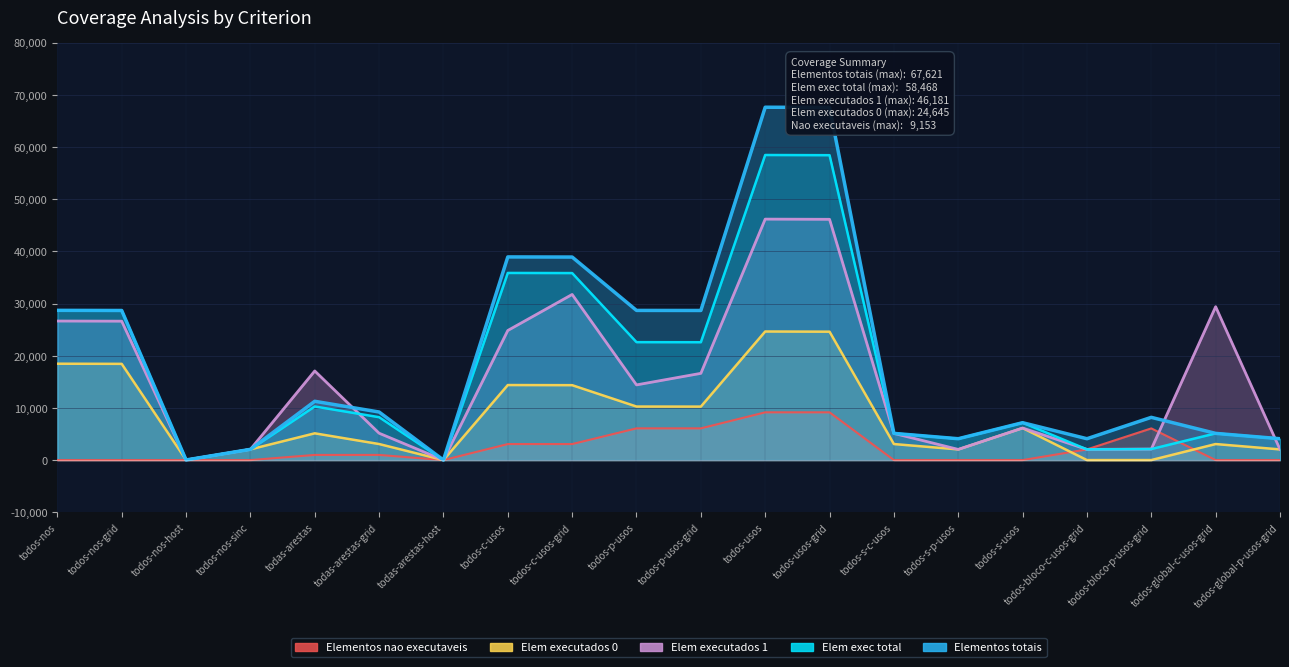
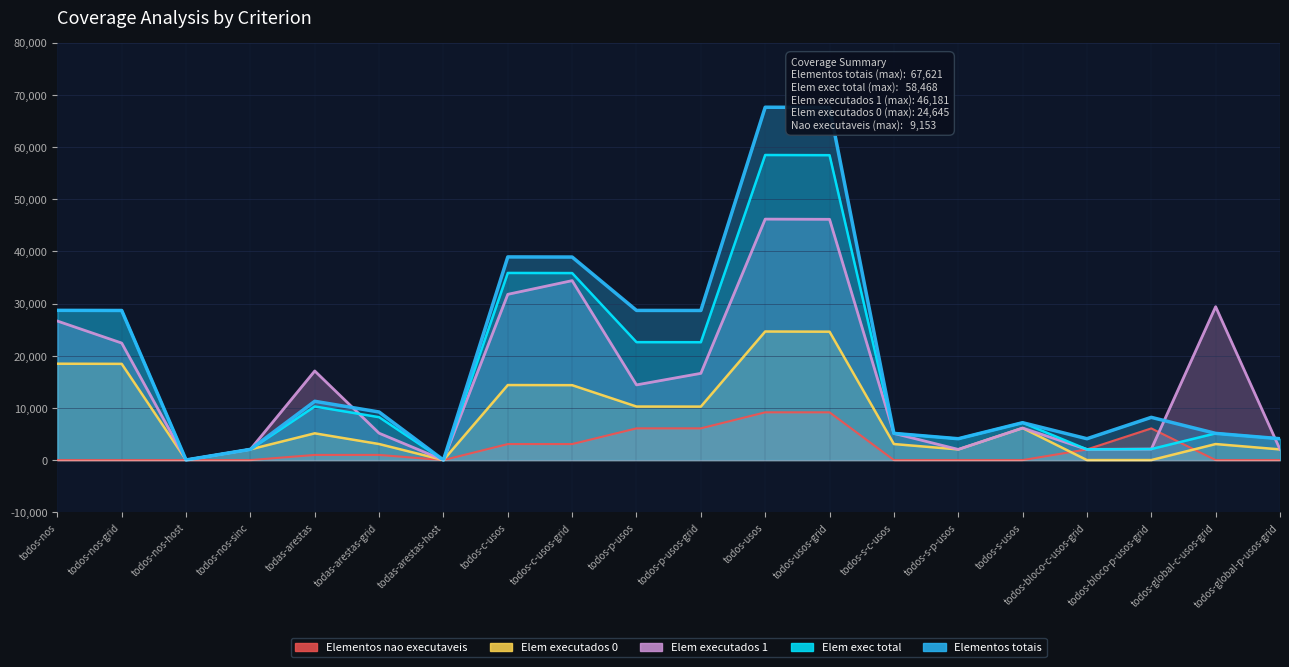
Elem executados 1, todos-nos-grid: 27,000 -> 22,000
Elem executados 1, todos-c-usos: 25,000 -> 32,000
Elem executados 1, todos-c-usos-grid: 32,000 -> 34,000
